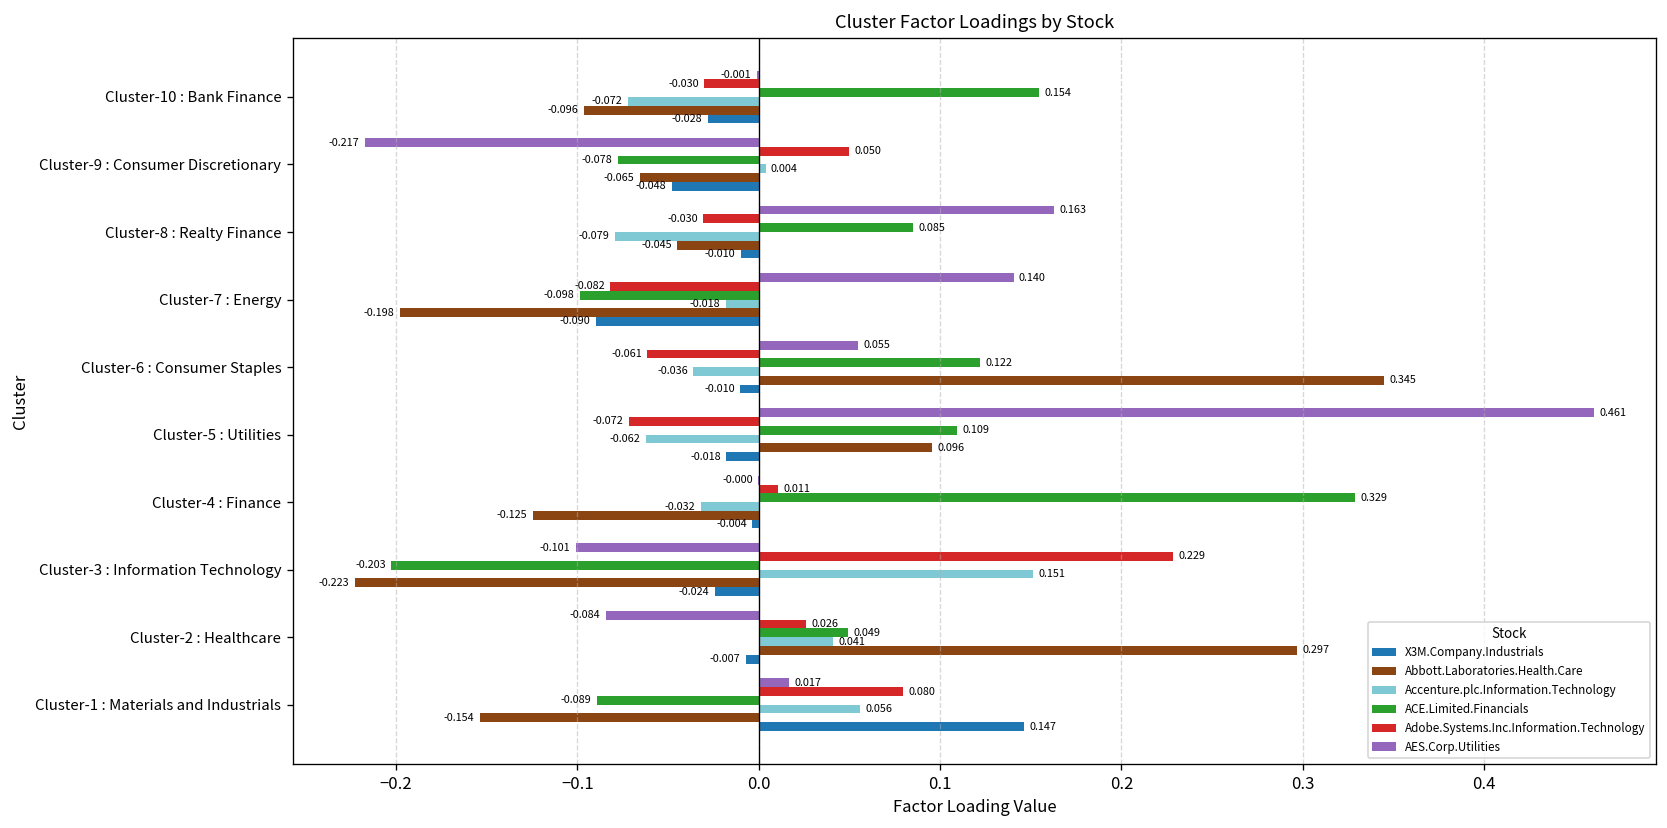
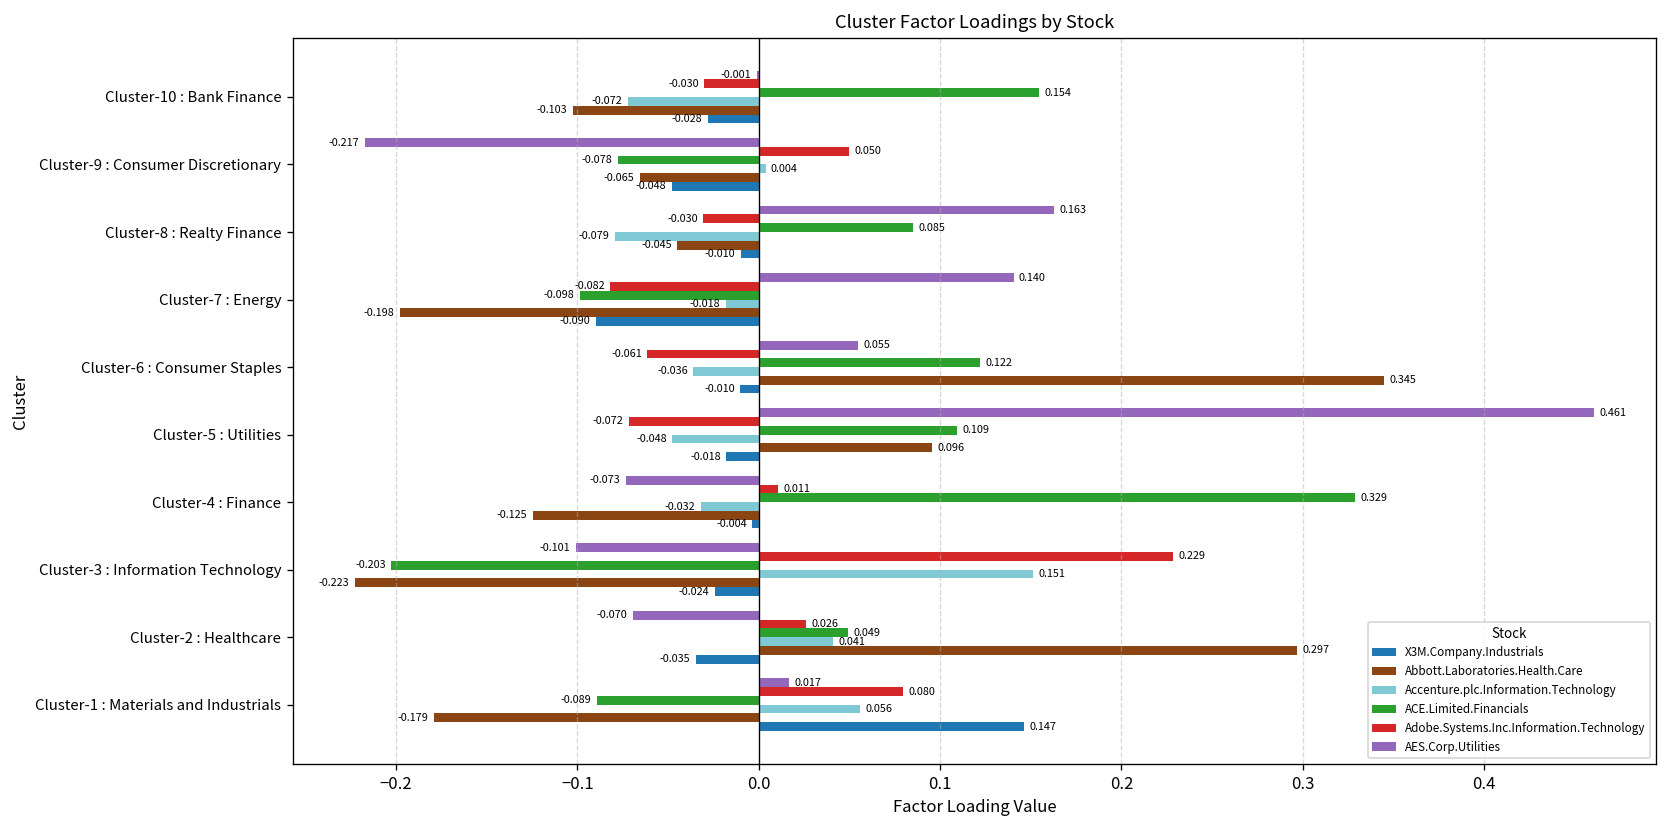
Abbott.Laboratories.Health.Care, Cluster-10 : Bank Finance: -0.096 -> -0.103
Accenture.plc.Information.Technology, Cluster-5 : Utilities: -0.062 -> -0.048
AES.Corp.Utilities, Cluster-4 : Finance: -0.000 -> -0.073
AES.Corp.Utilities, Cluster-2 : Healthcare: -0.084 -> -0.070
X3M.Company.Industrials, Cluster-2 : Healthcare: -0.007 -> -0.035
Abbott.Laboratories.Health.Care, Cluster-1 : Materials and Industrials: -0.154 -> -0.179
